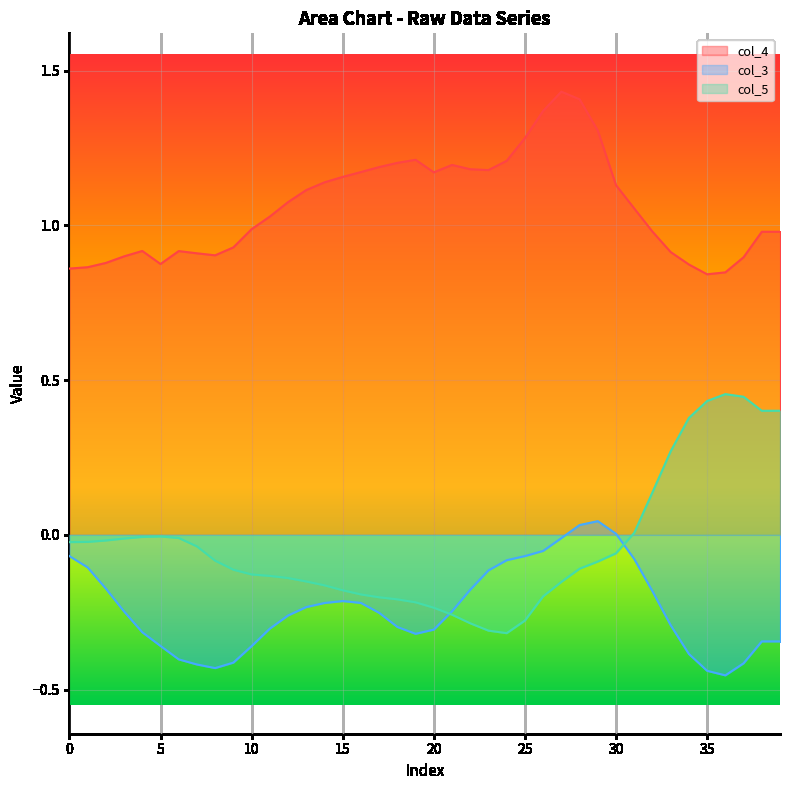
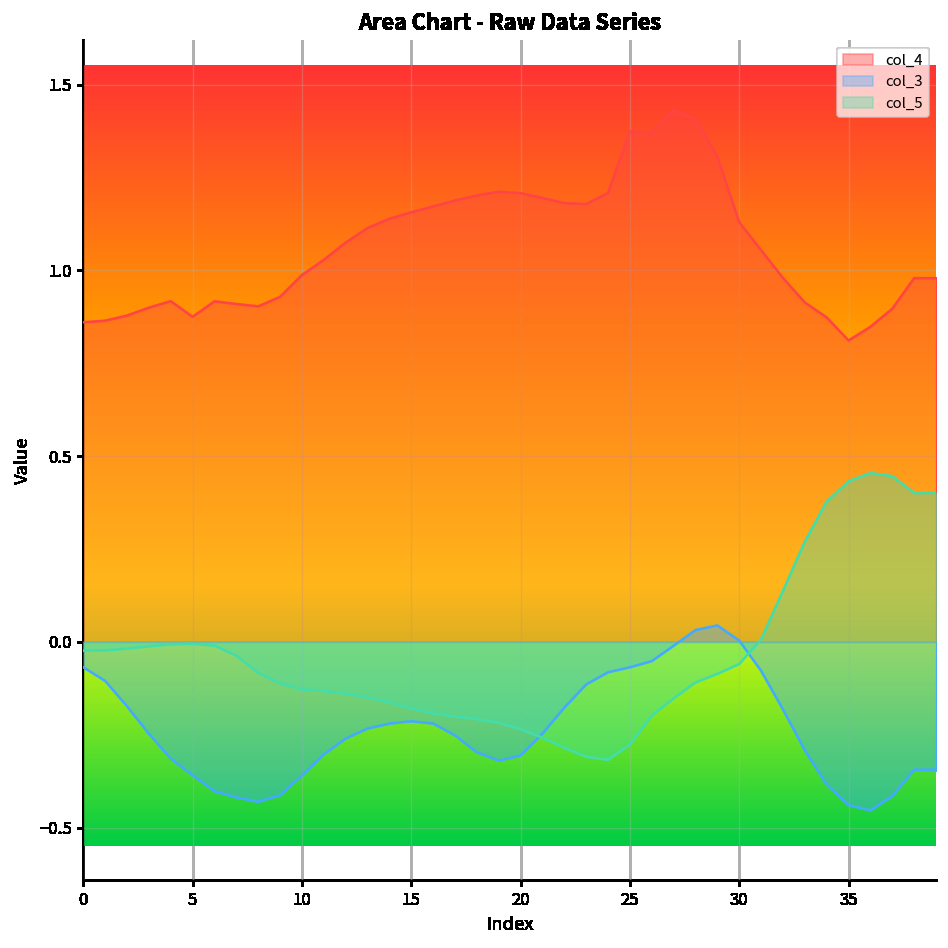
col_4, 20: 1.17 -> 1.21
col_4, 25: 1.28 -> 1.37
col_4, 35: 0.84 -> 0.81
